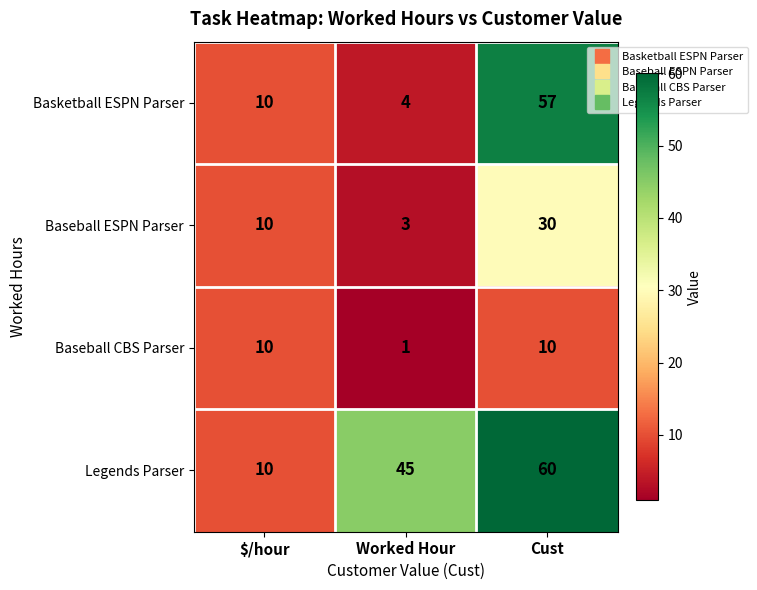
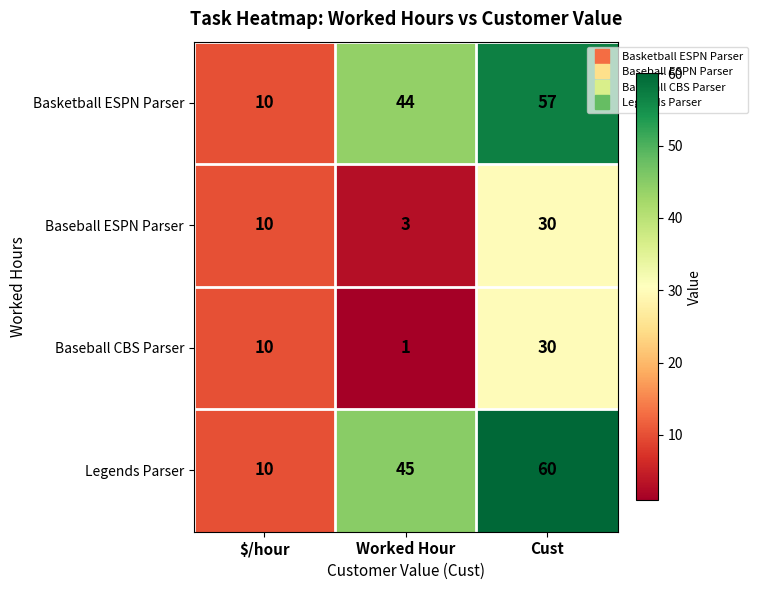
Basketball ESPN Parser, Worked Hour: 4 -> 44
Baseball CBS Parser, Cust: 10 -> 30
